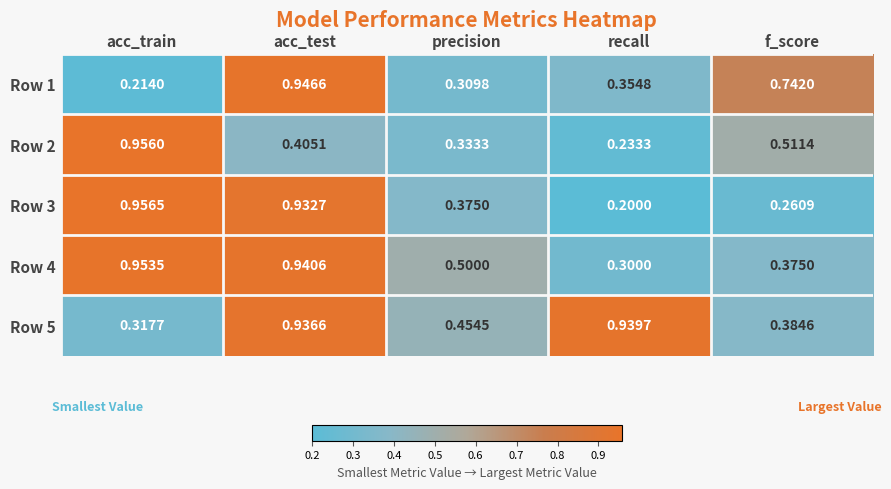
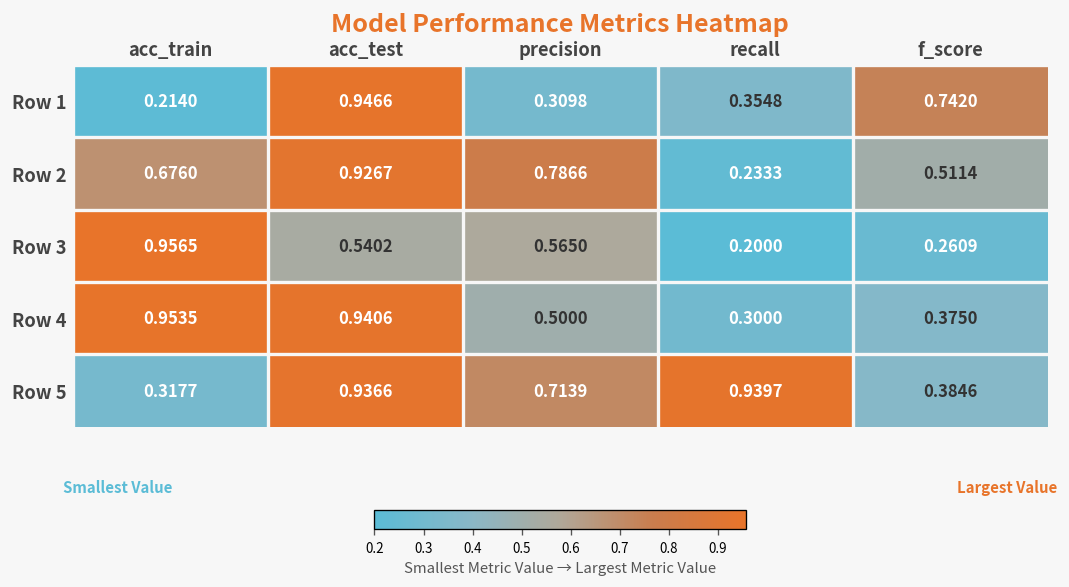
Row 2, acc_train: 0.9560 -> 0.6760
Row 2, acc_test: 0.4051 -> 0.9267
Row 2, precision: 0.3333 -> 0.7866
Row 3, acc_test: 0.9327 -> 0.5402
Row 3, precision: 0.3750 -> 0.5650
Row 5, precision: 0.4545 -> 0.7139
